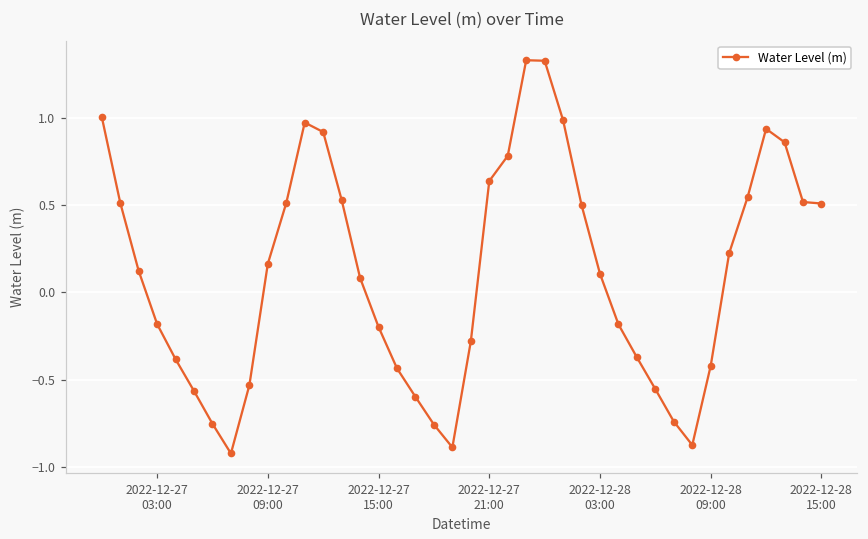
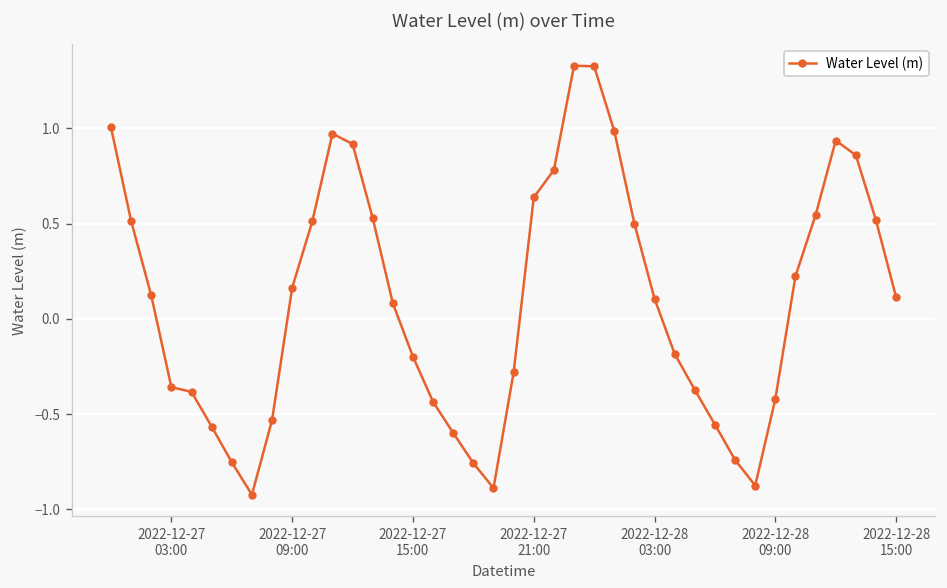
2022-12-27 03:00: -0.18 -> -0.36
2022-12-28 15:00: 0.51 -> 0.11
